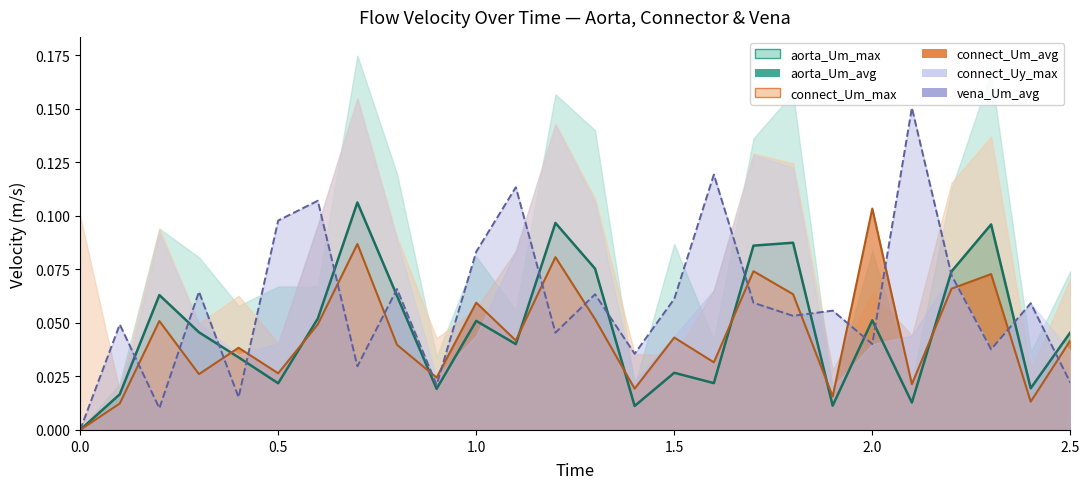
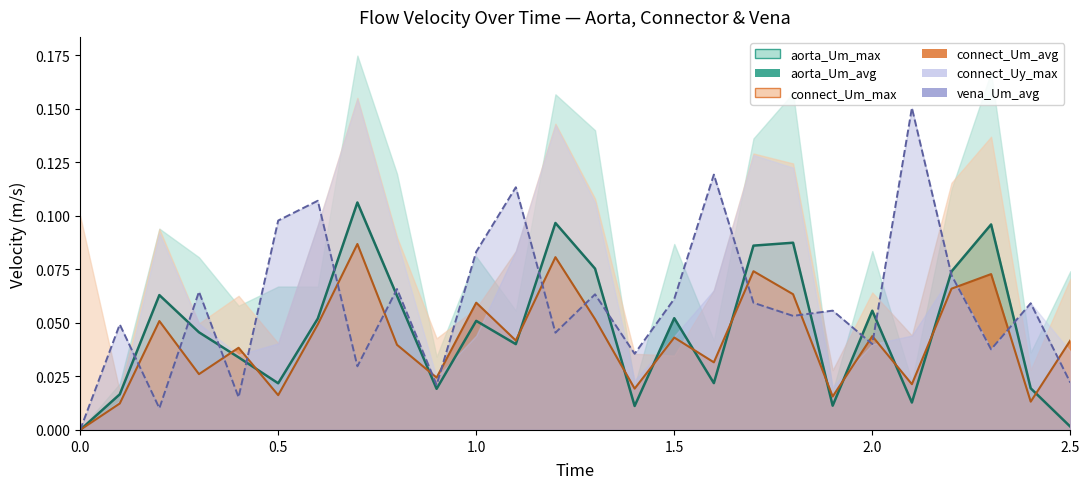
connect_Um_avg, 0.5: 0.026 -> 0.016
aorta_Um_avg, 1.5: 0.027 -> 0.052
aorta_Um_avg, 2.0: 0.051 -> 0.056
connect_Um_avg, 2.0: 0.103 -> 0.044
aorta_Um_avg, 2.5: 0.046 -> 0.002
